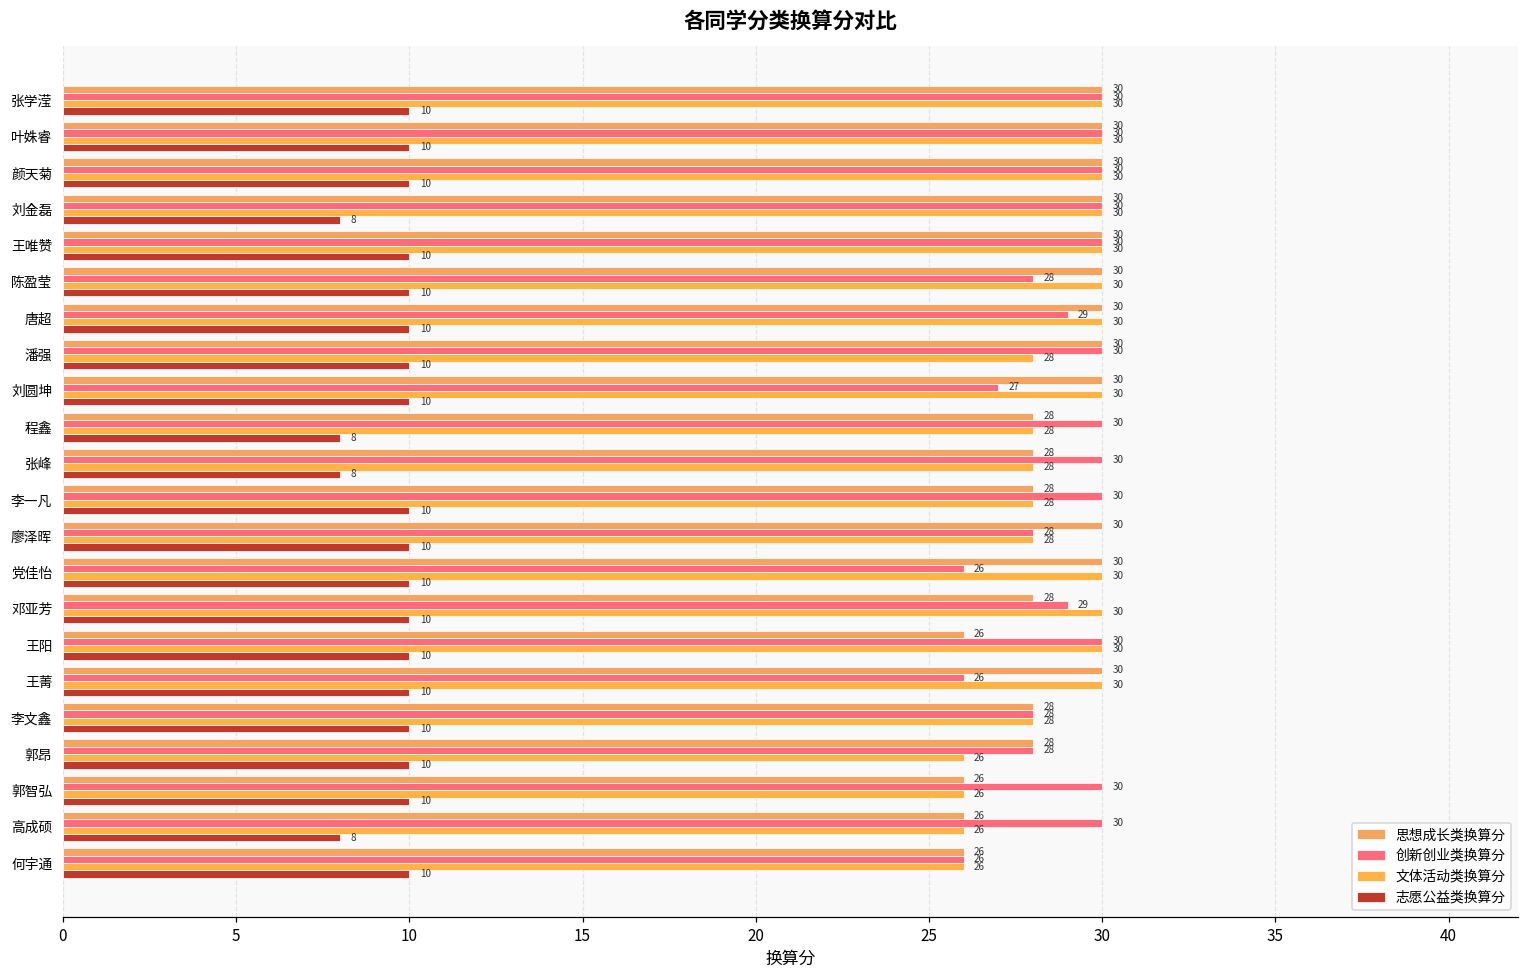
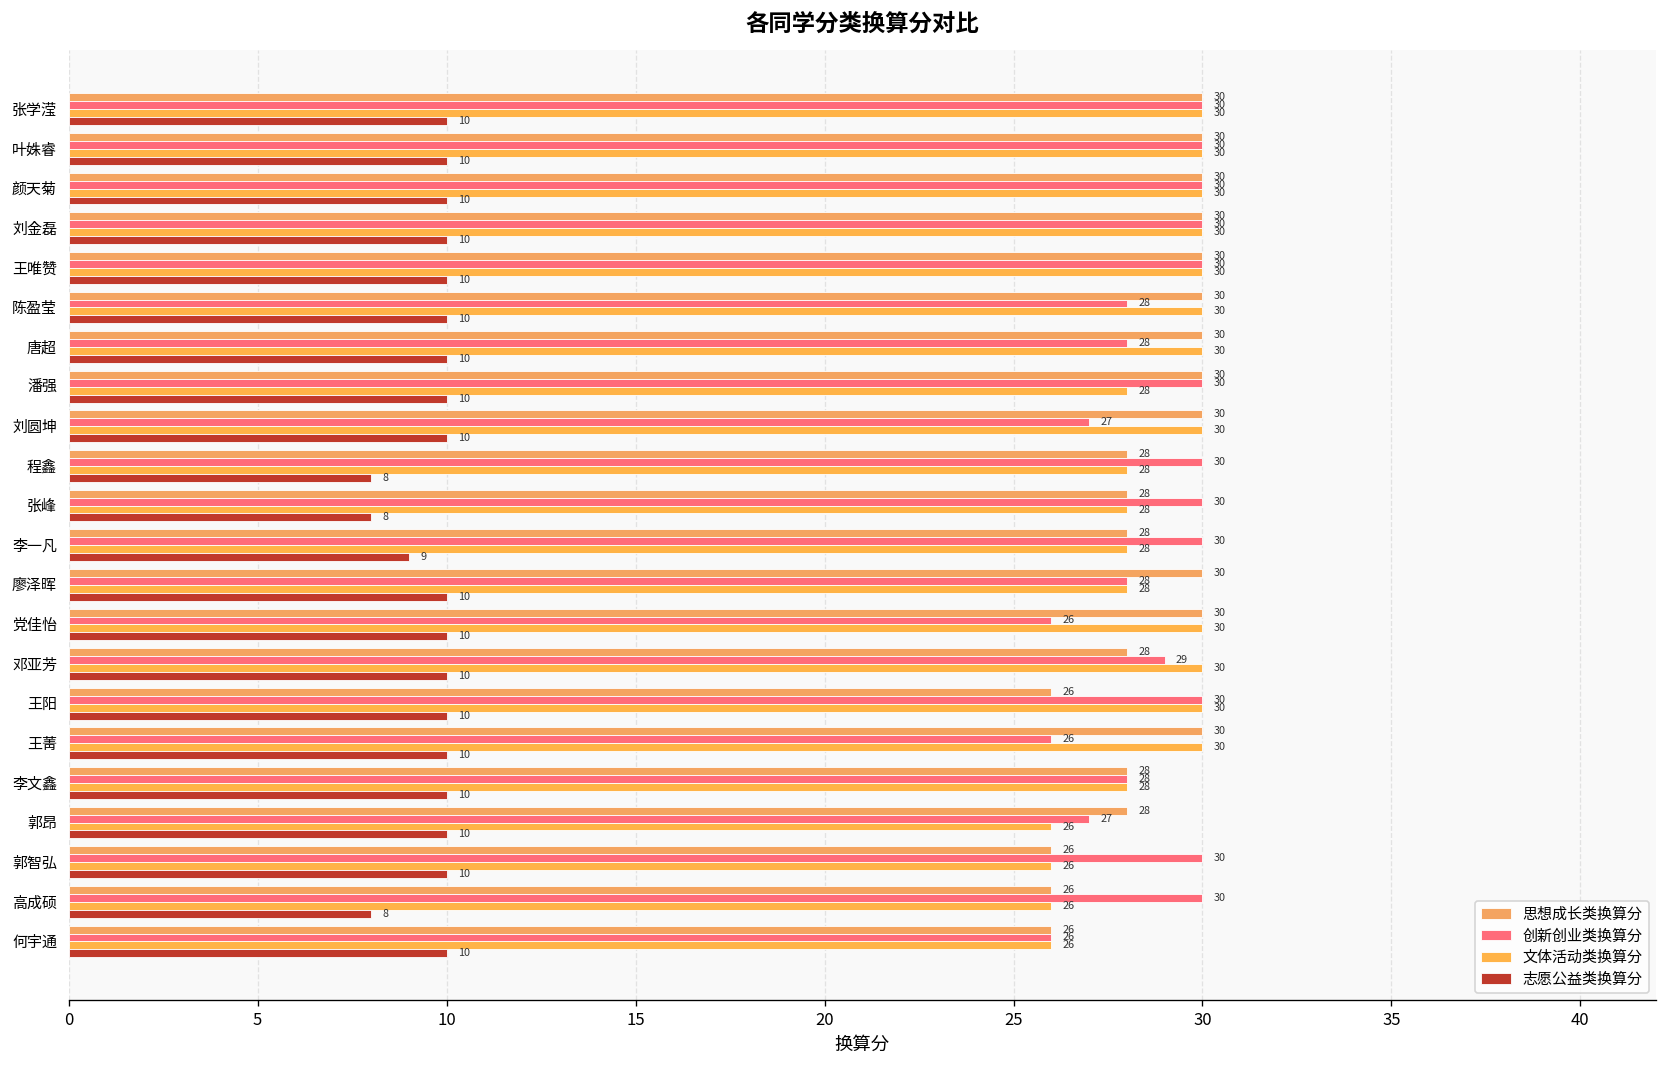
志愿公益类换算分, 刘金磊: 8 -> 10
创新创业类换算分, 唐超: 29 -> 28
志愿公益类换算分, 李一凡: 10 -> 9
创新创业类换算分, 郭昂: 28 -> 27
